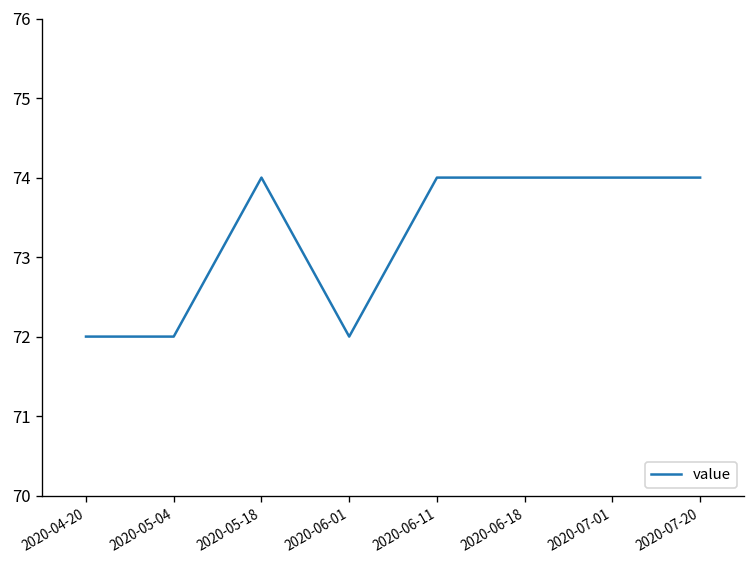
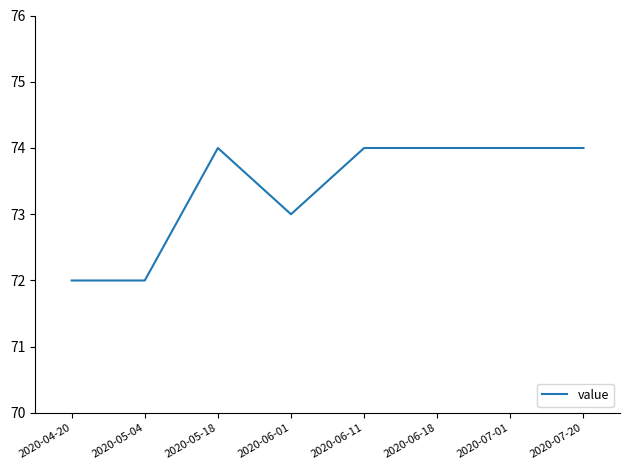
2020-06-01: 72 -> 73
